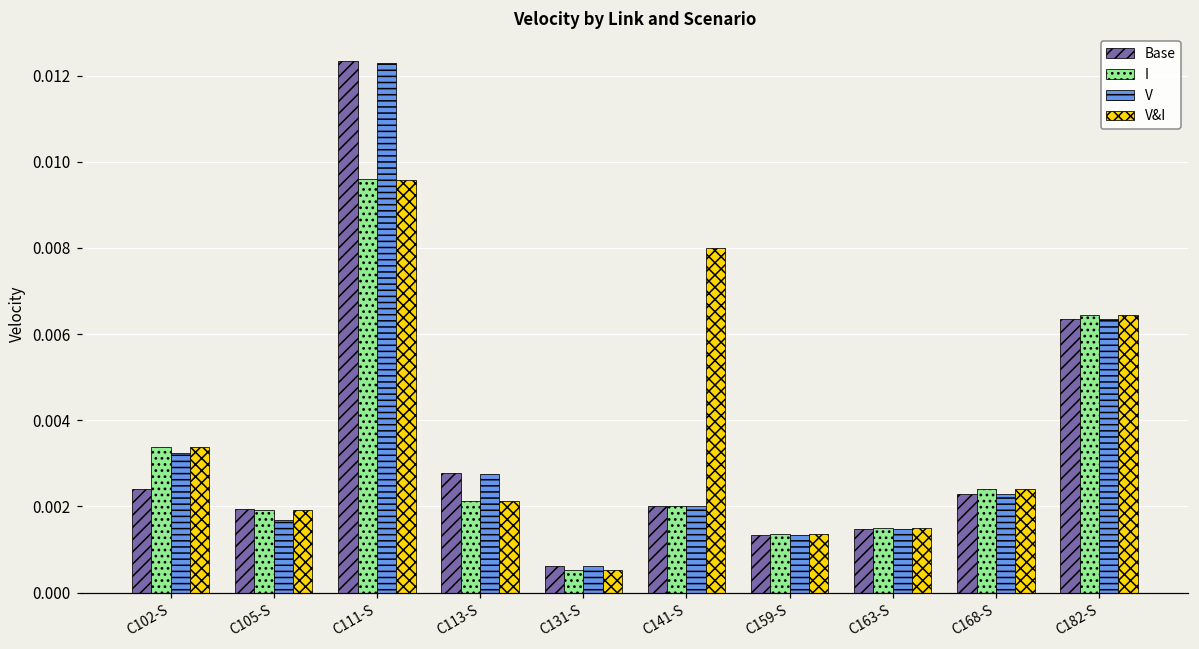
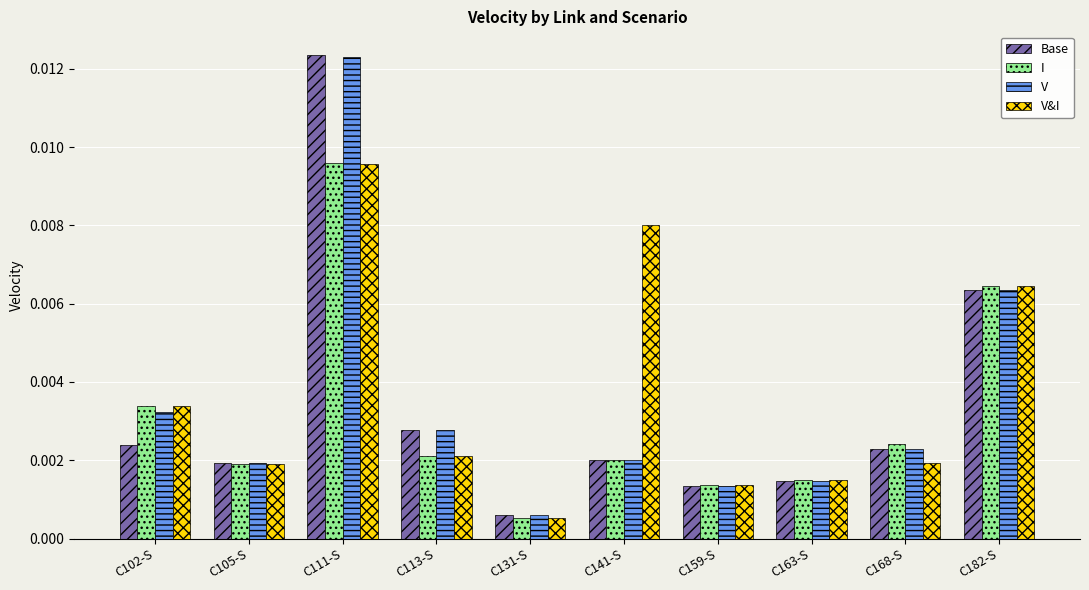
V, C105-S: 0.0017 -> 0.0019
V&I, C168-S: 0.0024 -> 0.0019
